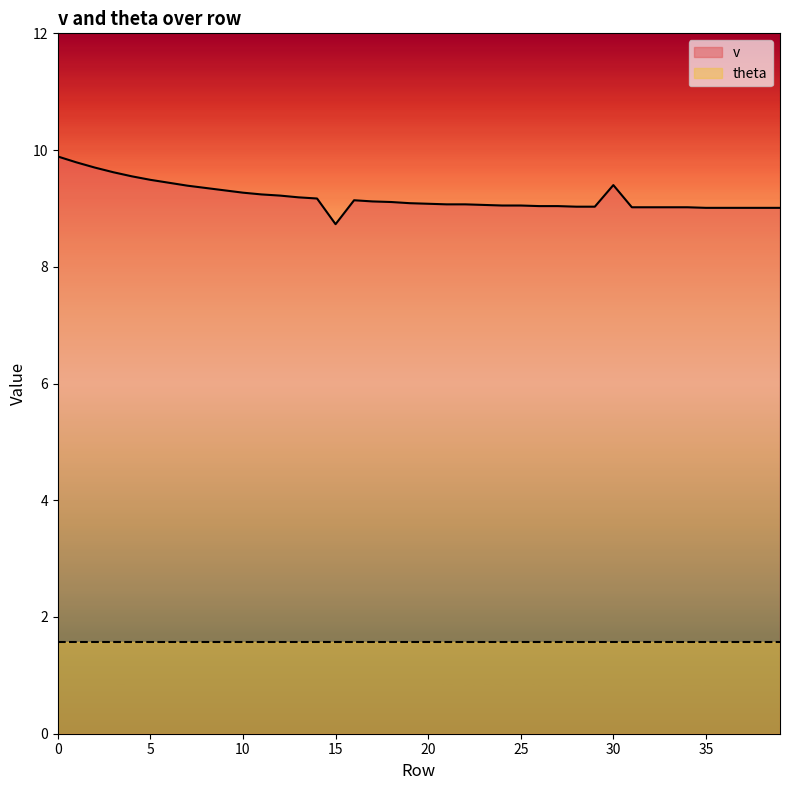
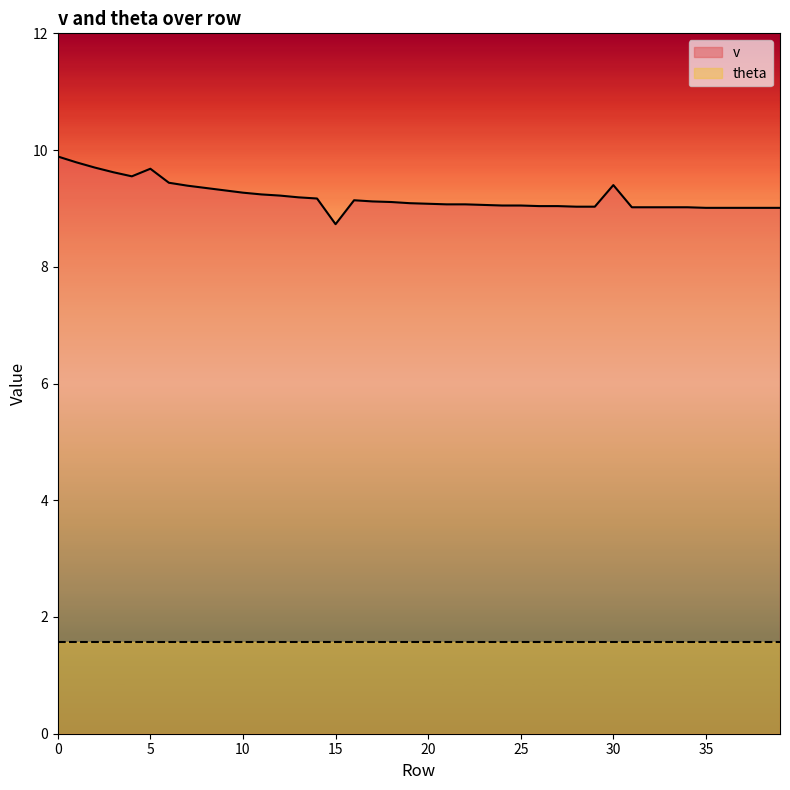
v, 5: 9.5 -> 9.7
